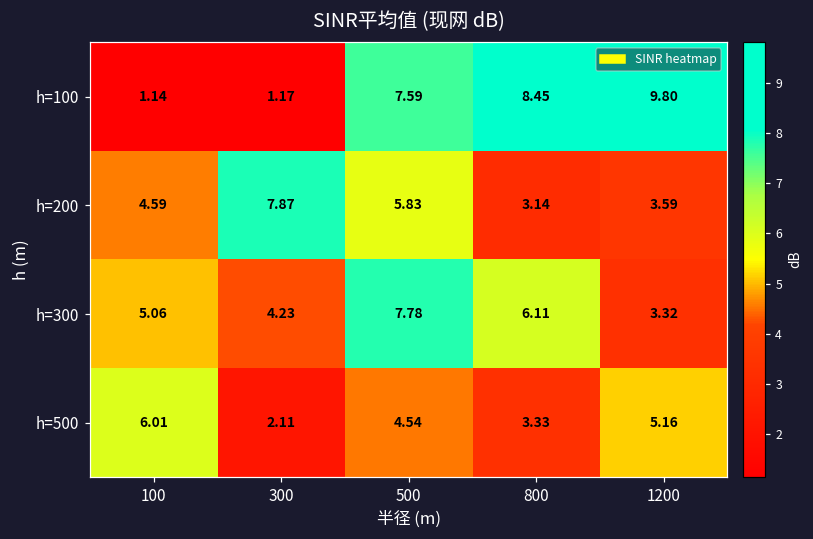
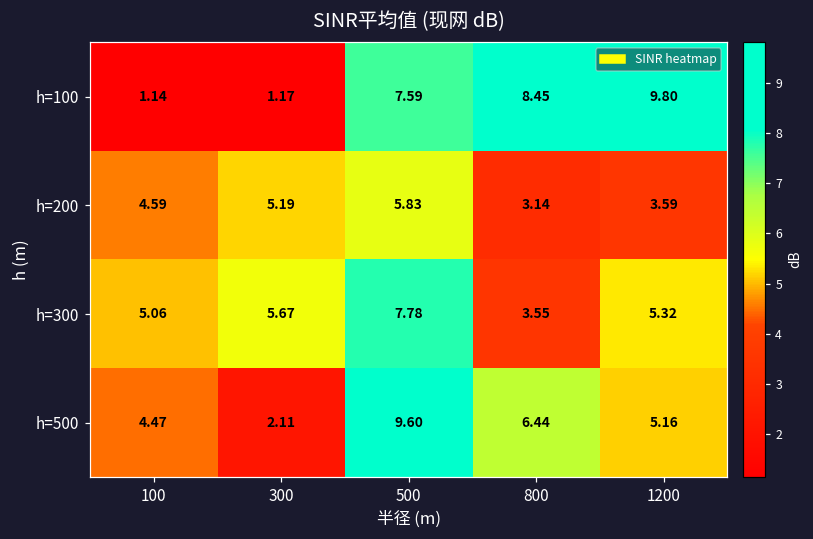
h=200, 300: 7.87 -> 5.19
h=300, 300: 4.23 -> 5.67
h=300, 800: 6.11 -> 3.55
h=300, 1200: 3.32 -> 5.32
h=500, 100: 6.01 -> 4.47
h=500, 500: 4.54 -> 9.60
h=500, 800: 3.33 -> 6.44
